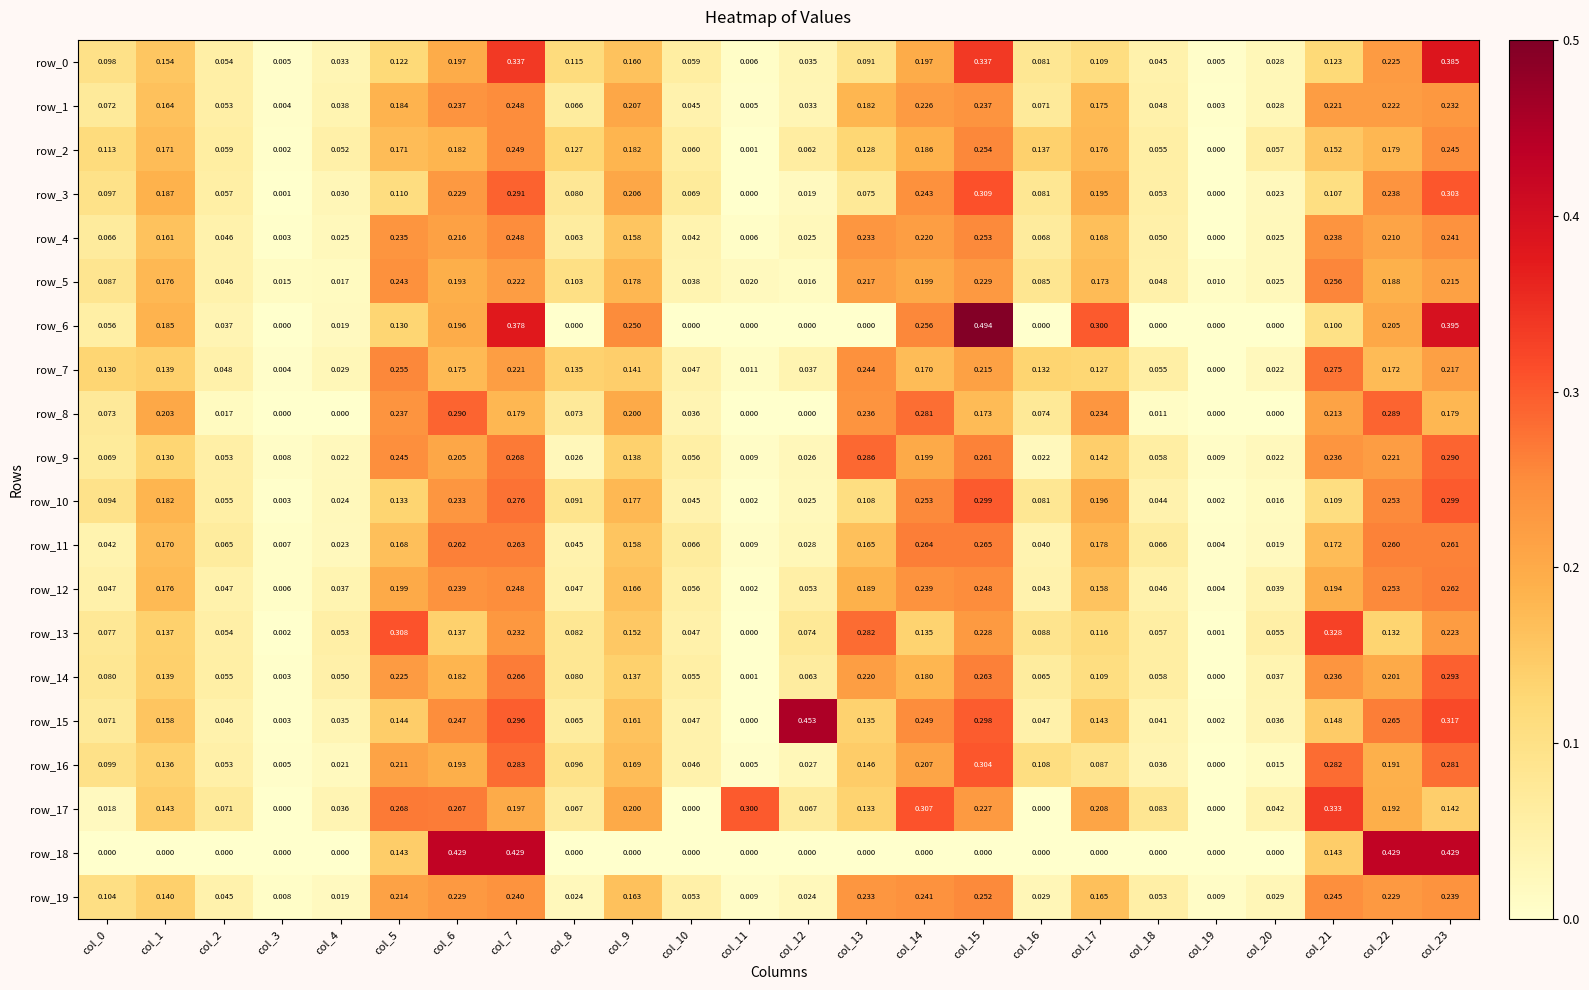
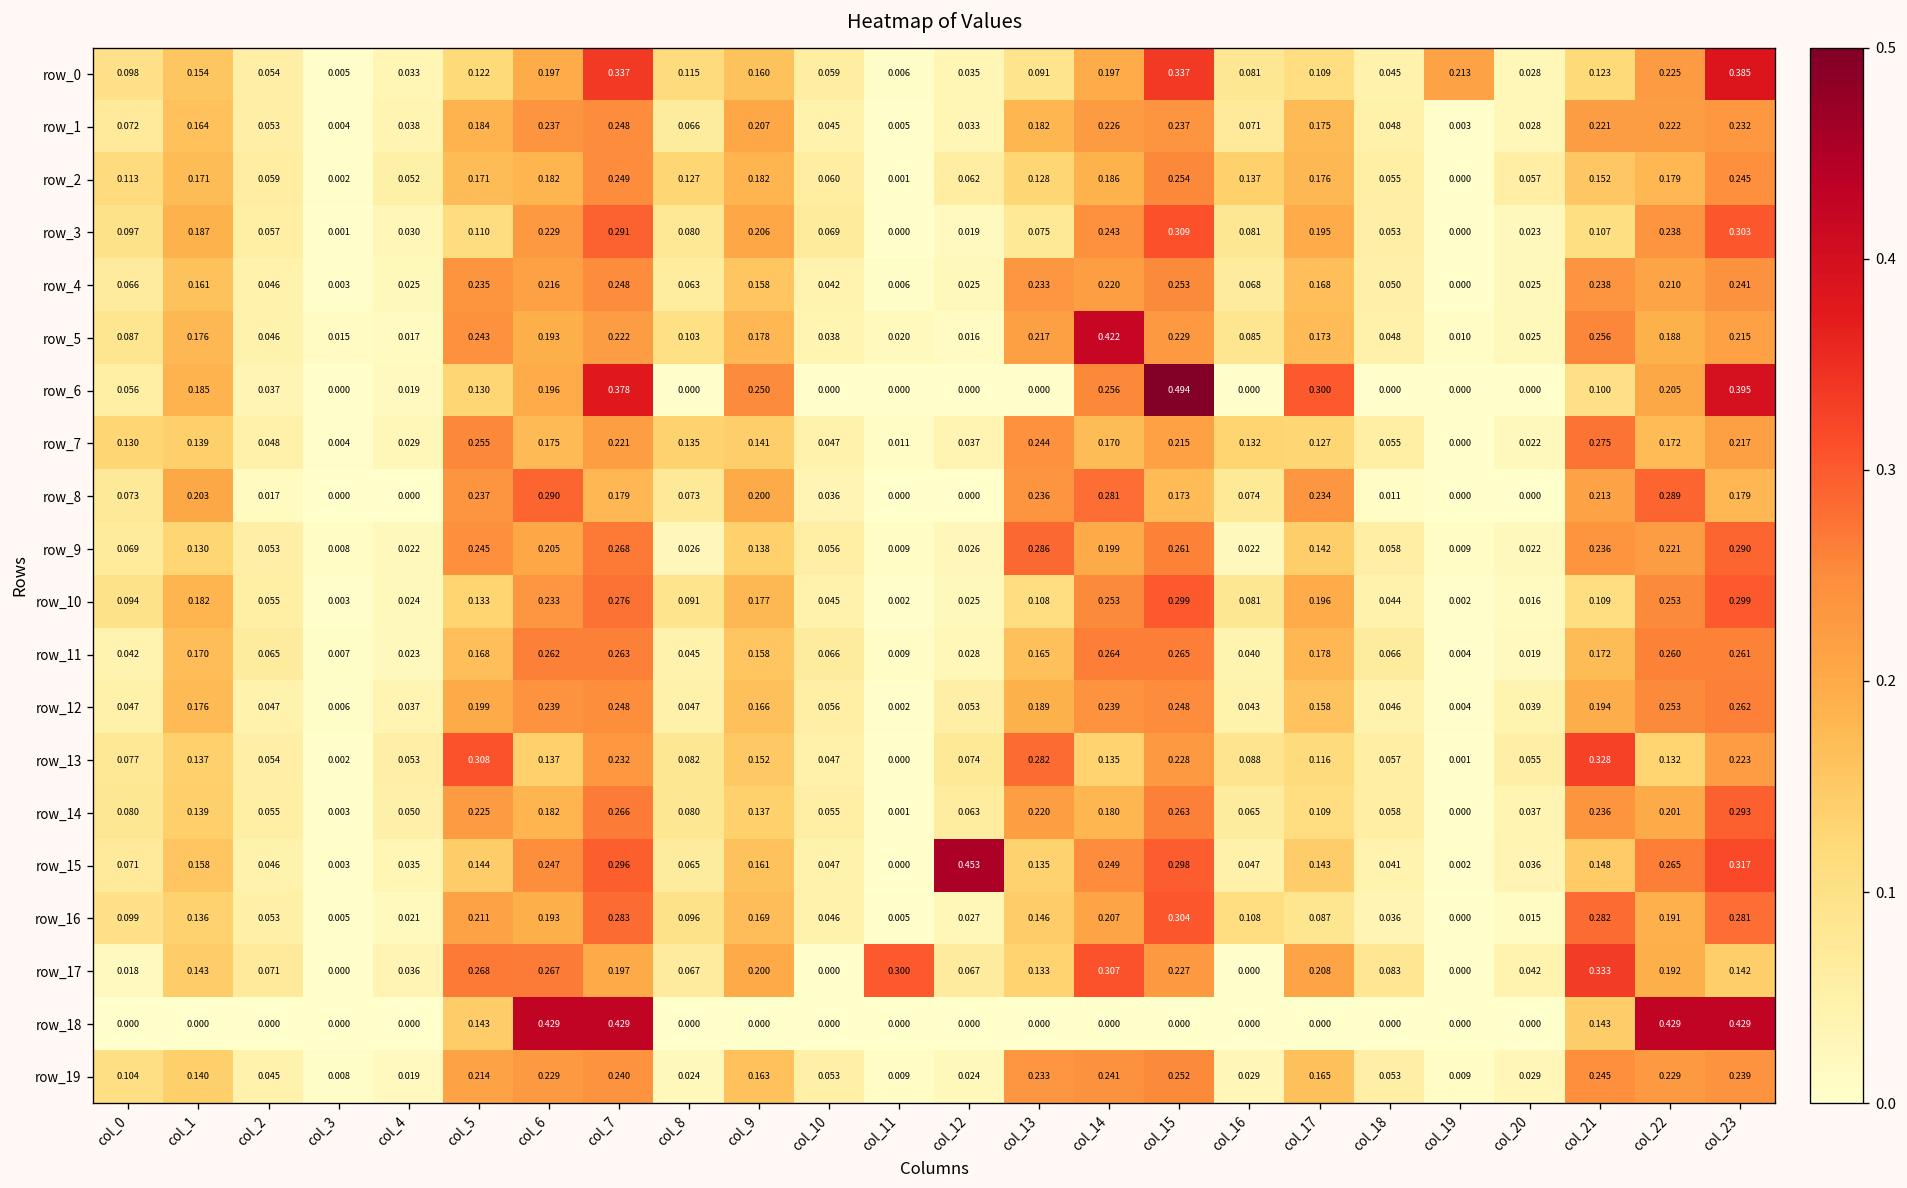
row_0, col_19: 0.005 -> 0.213
row_5, col_14: 0.199 -> 0.422
